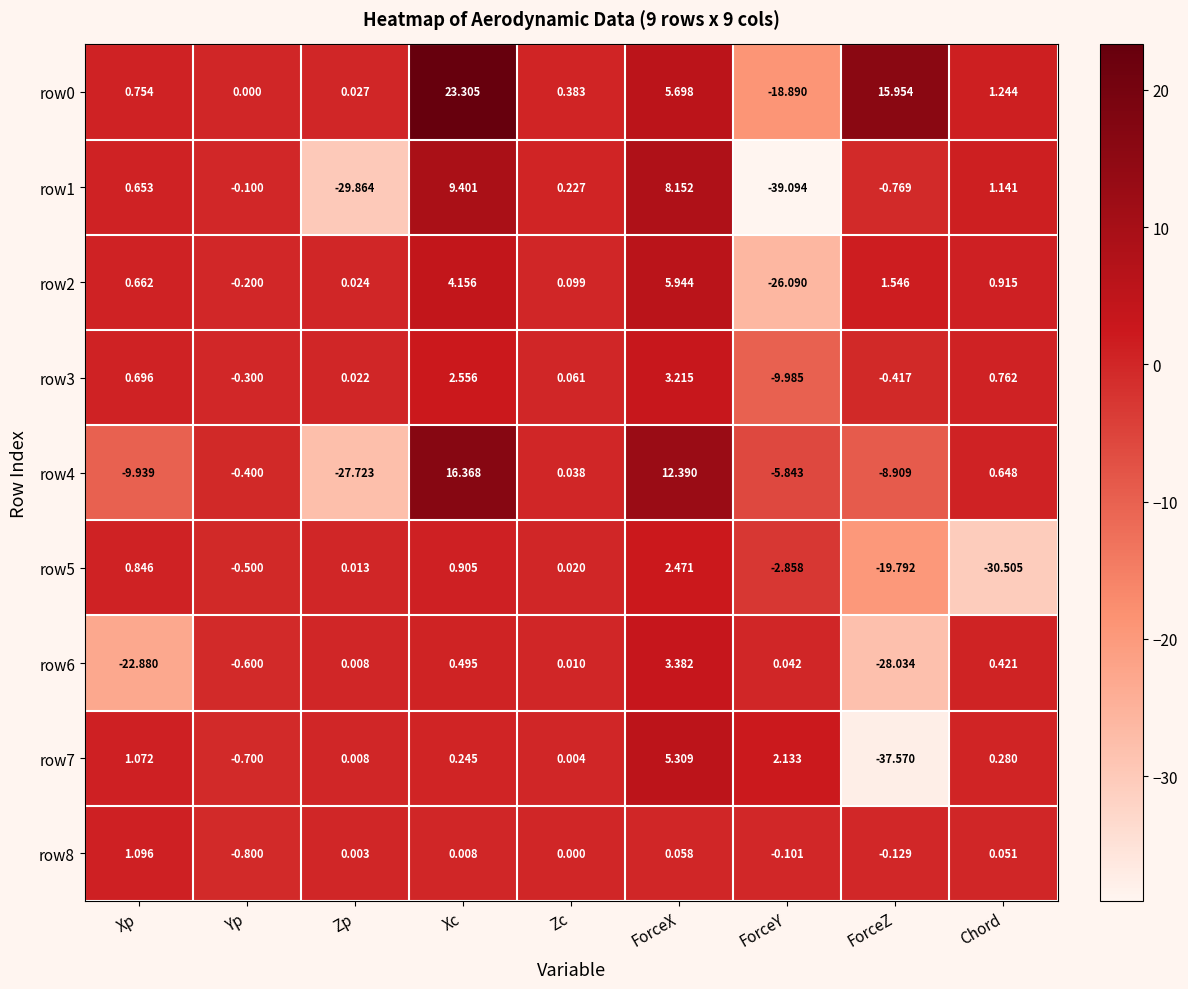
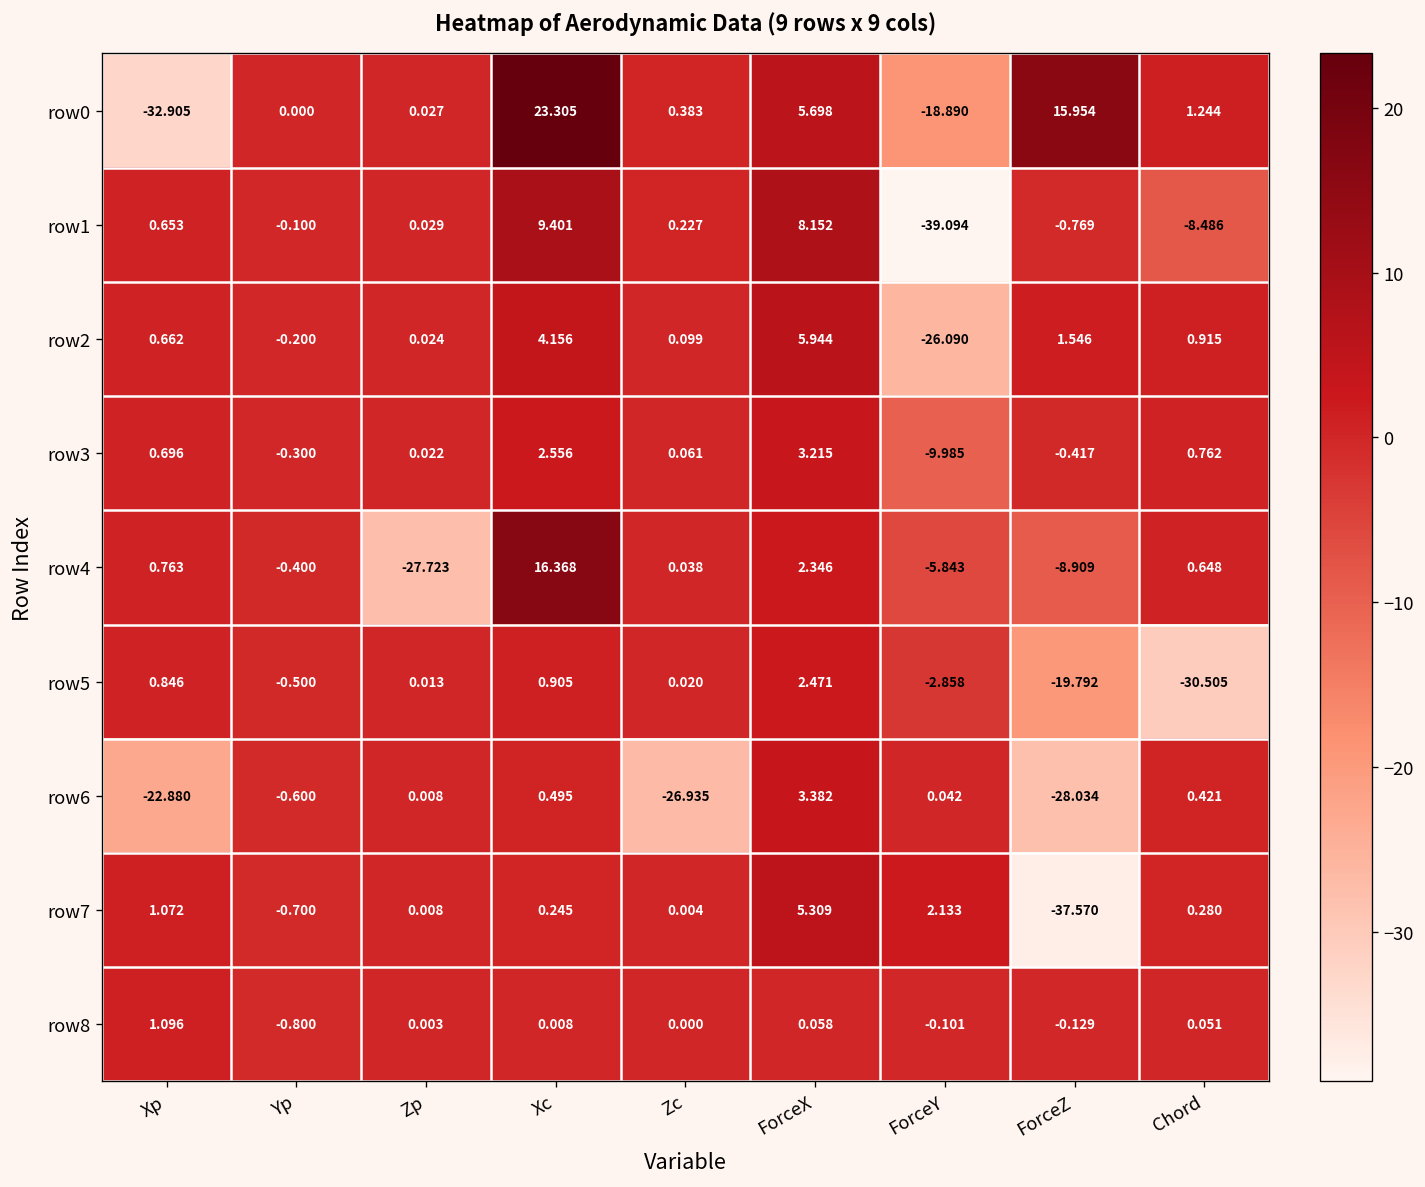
row0, Xp: 0.754 -> -32.905
row1, Zp: -29.864 -> 0.029
row1, Chord: 1.141 -> -8.486
row4, Xp: -9.939 -> 0.763
row4, ForceX: 12.390 -> 2.346
row6, Zc: 0.010 -> -26.935
